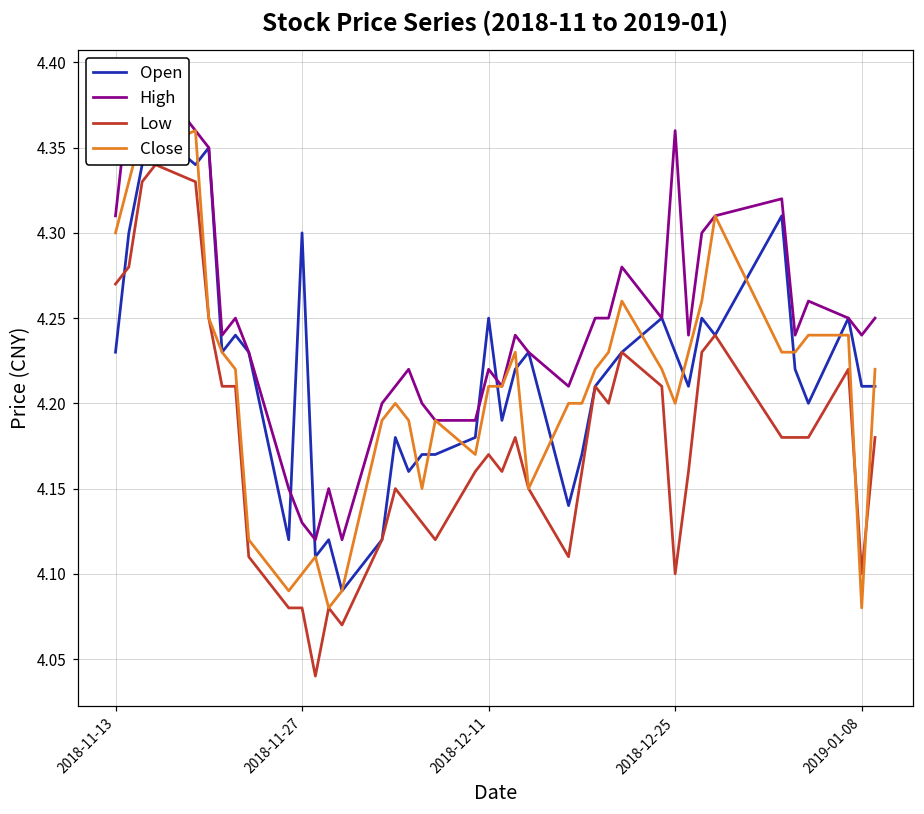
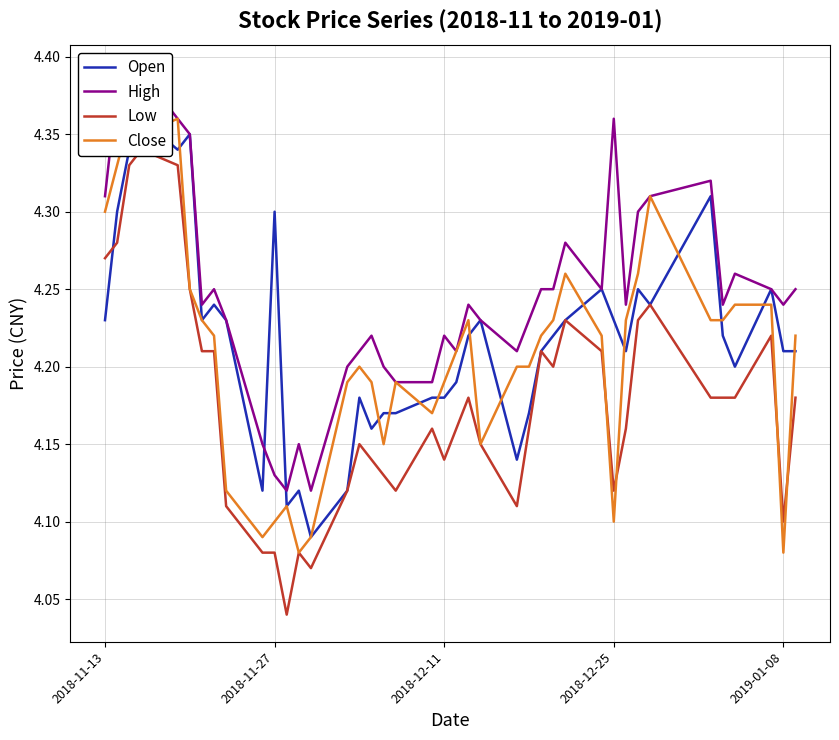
Open, 2018-12-11: 4.25 -> 4.18
Low, 2018-12-11: 4.17 -> 4.14
Close, 2018-12-11: 4.21 -> 4.19
Low, 2018-12-25: 4.10 -> 4.12
Close, 2018-12-25: 4.2 -> 4.1
